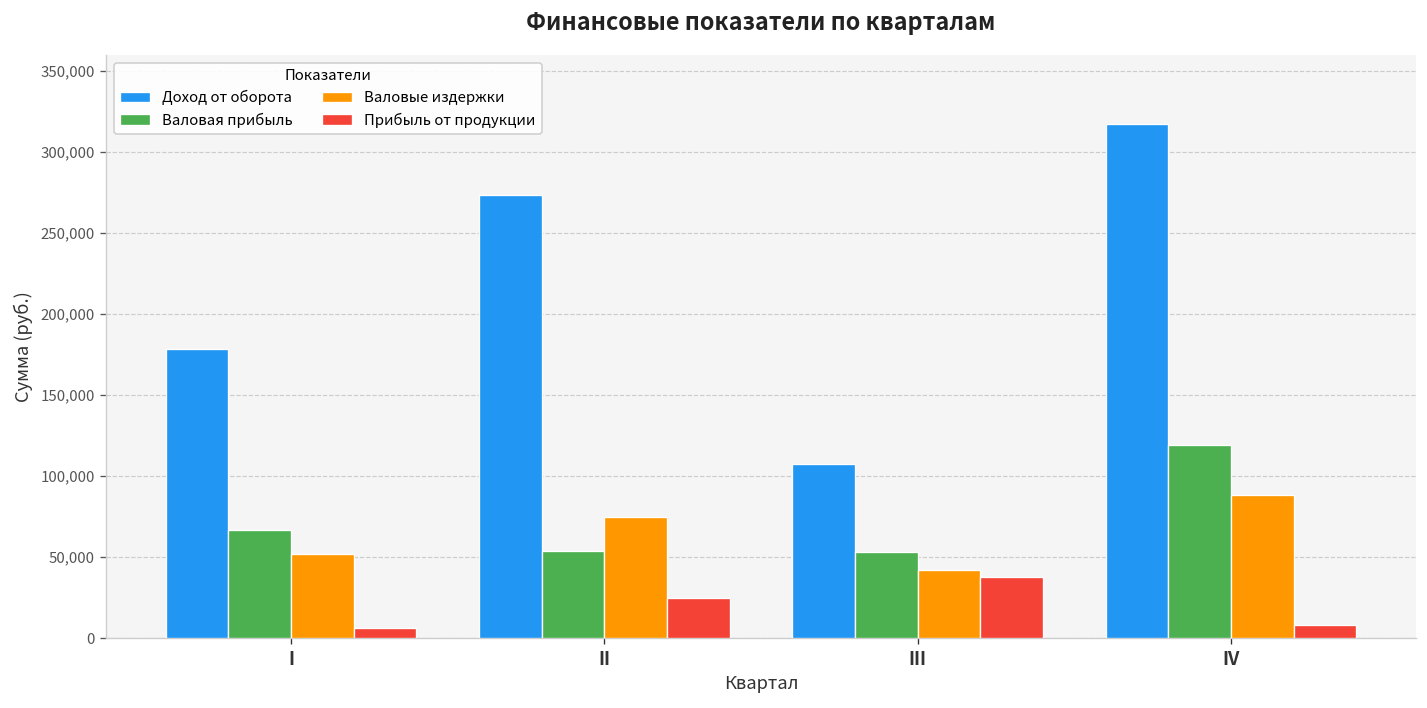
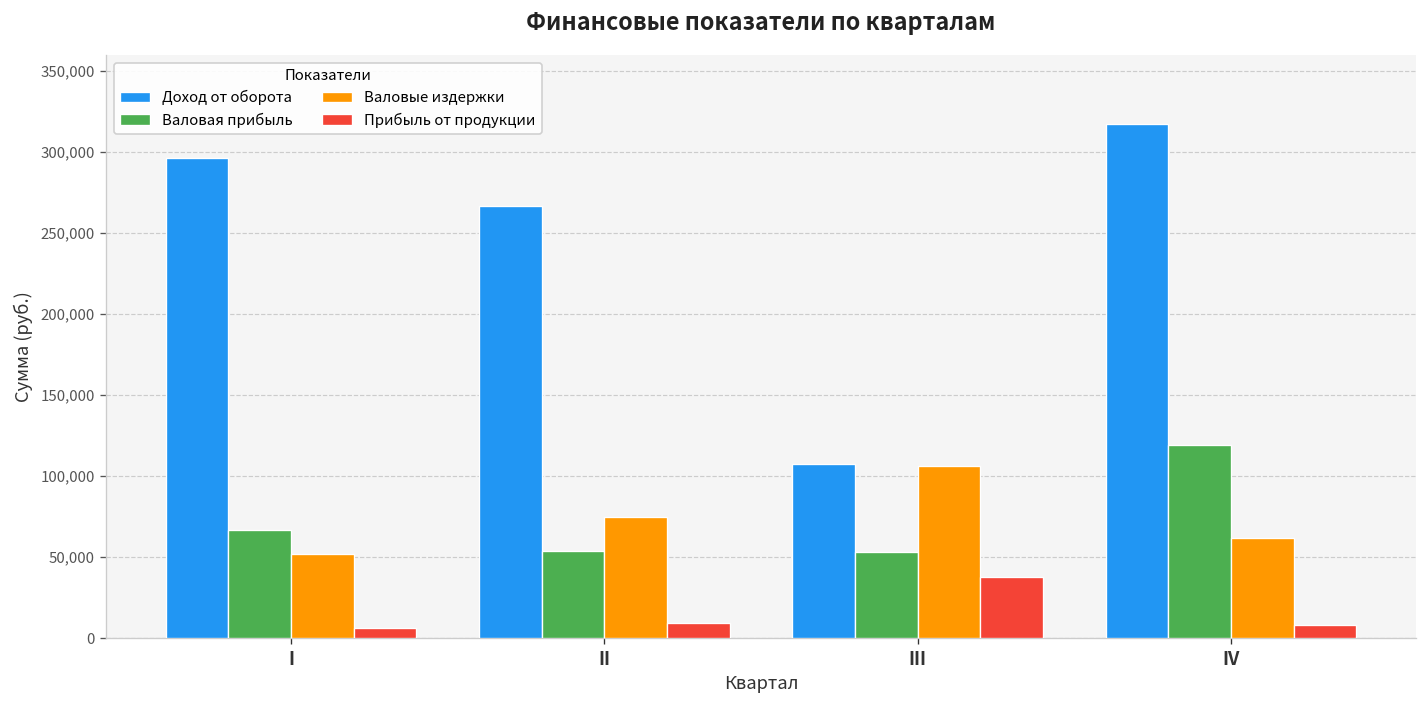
Доход от оборота, I: 179,000 -> 297,000
Доход от оборота, II: 274,000 -> 267,000
Прибыль от продукции, II: 25,000 -> 9,000
Валовые издержки, III: 42,000 -> 106,000
Валовые издержки, IV: 88,000 -> 62,000
